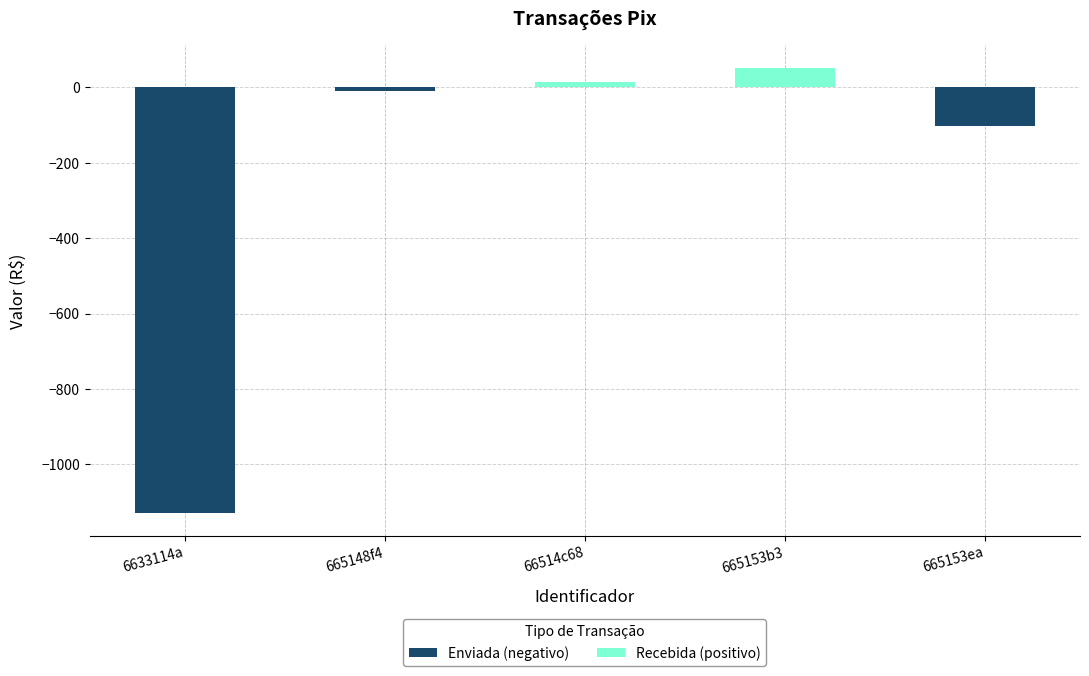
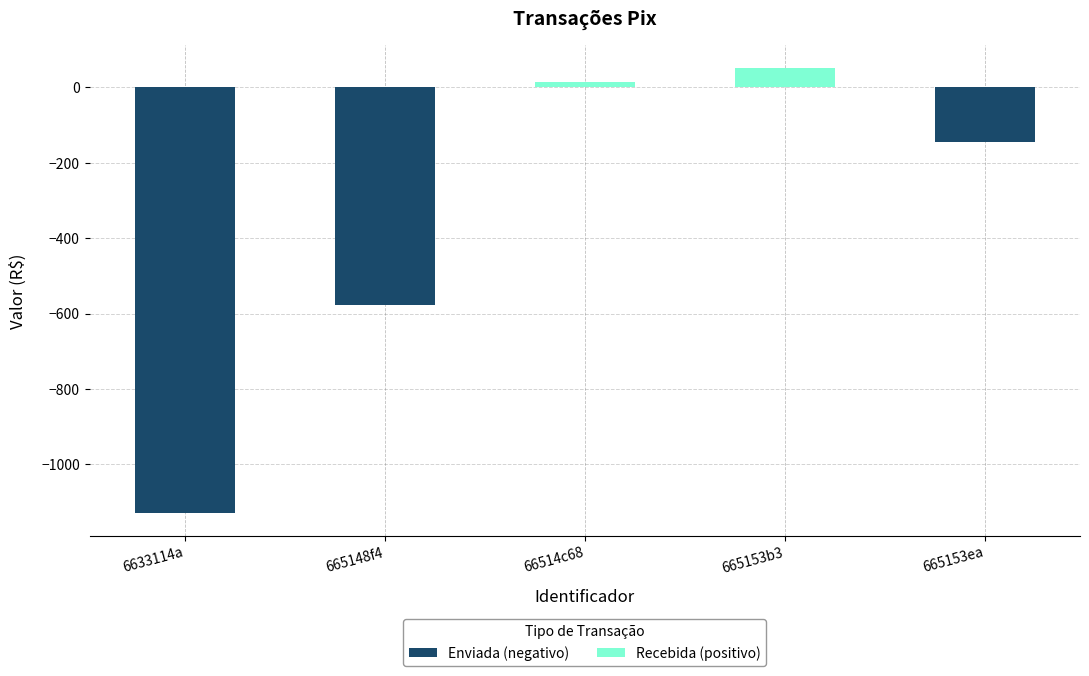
665148f4: -10 -> -580
665153ea: -100 -> -150
